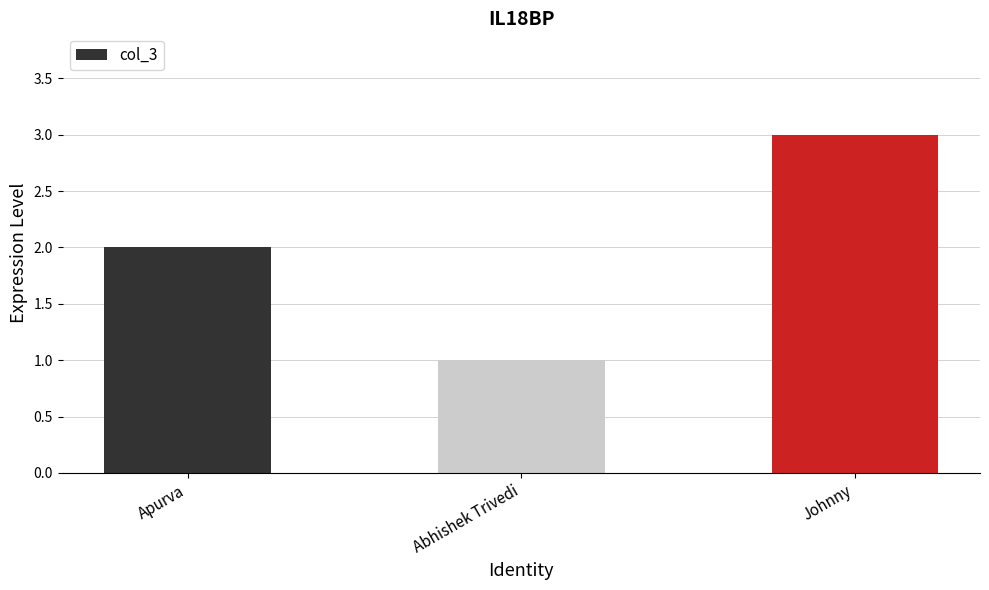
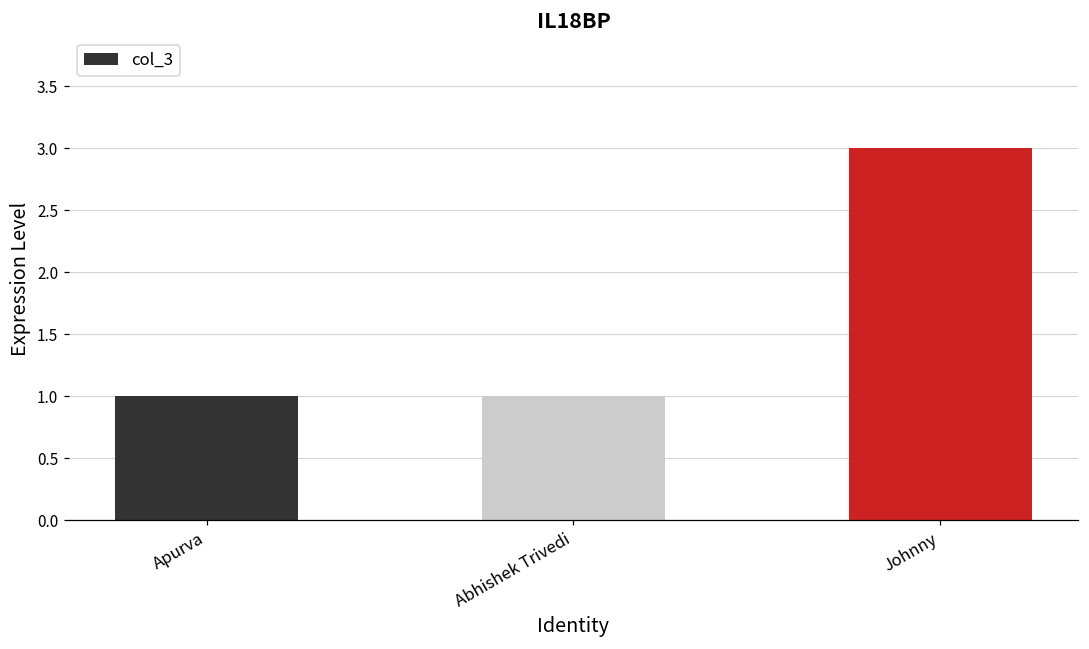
Apurva: 2 -> 1
